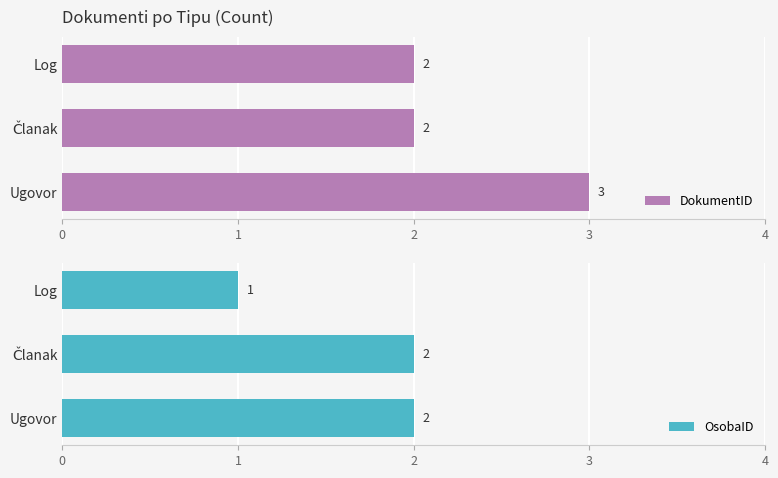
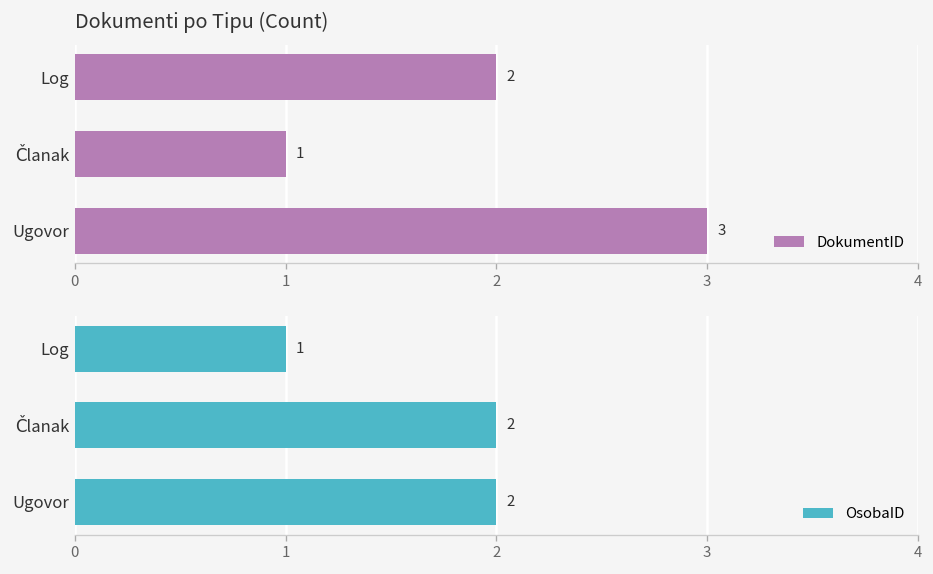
Dokumenti po Tipu (Count), Članak: 2 -> 1
